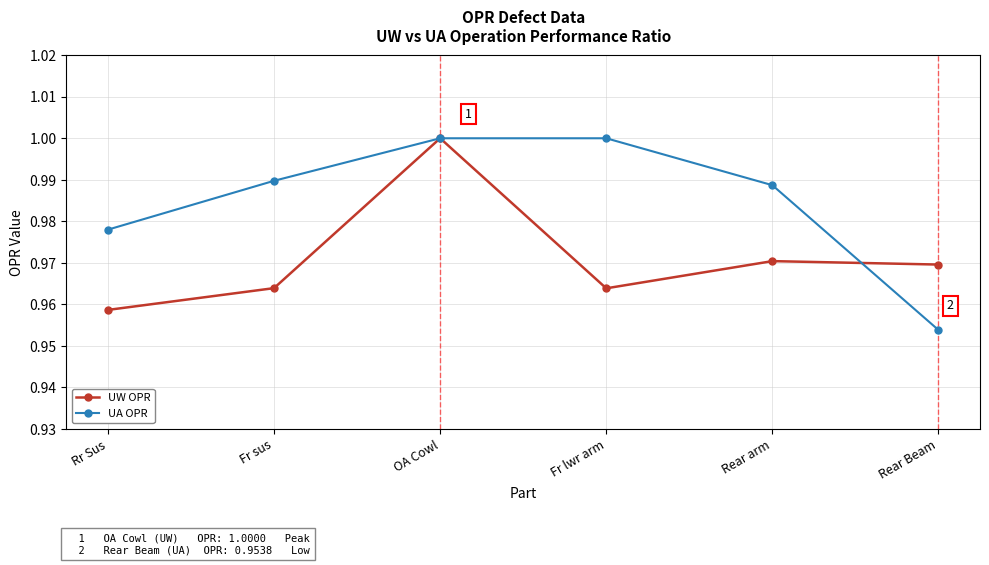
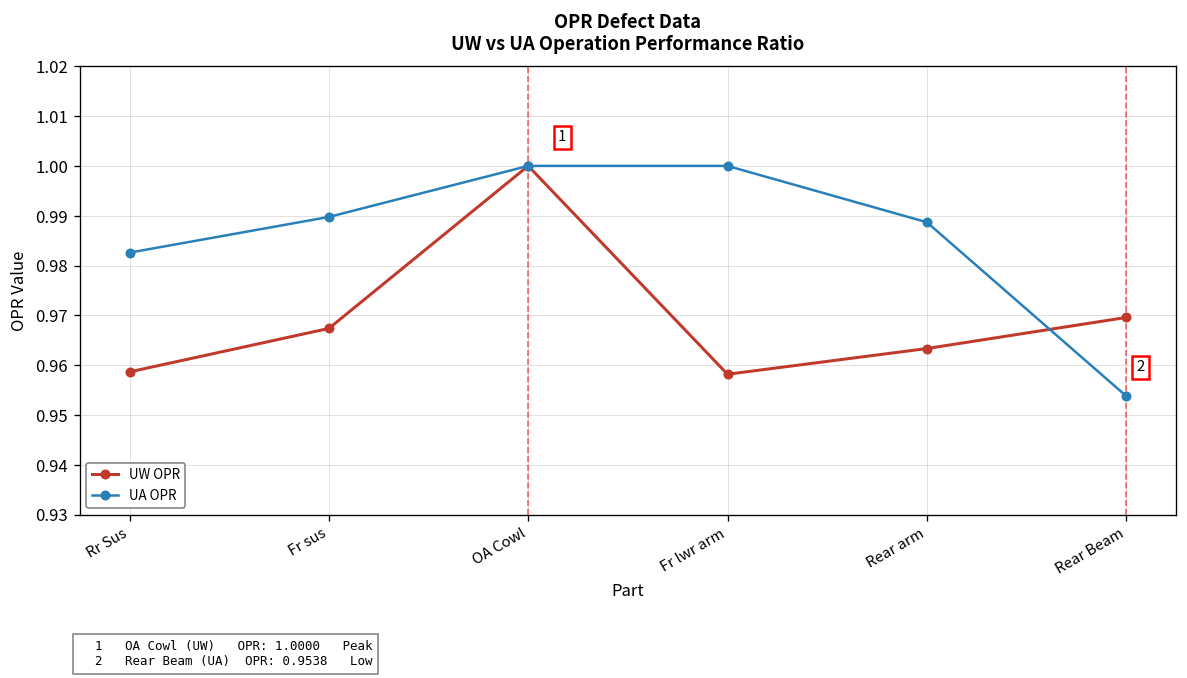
UA OPR, Rr Sus: 0.978 -> 0.983
UW OPR, Fr sus: 0.964 -> 0.967
UW OPR, Fr lwr arm: 0.964 -> 0.958
UW OPR, Rear arm: 0.970 -> 0.963
